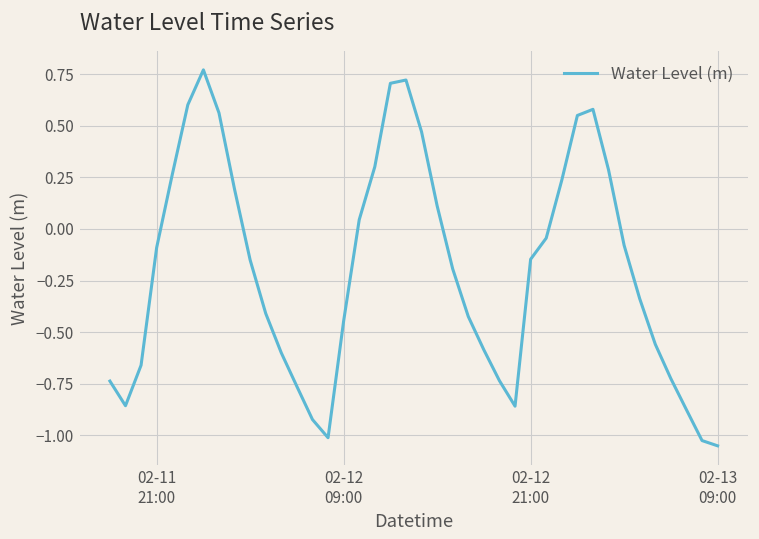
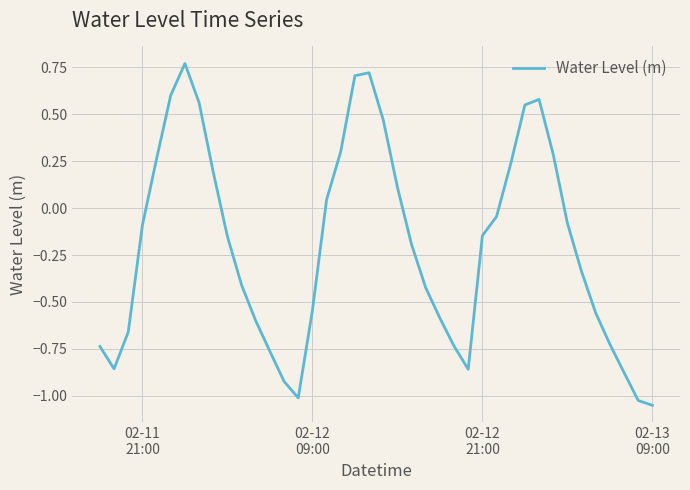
02-12 09:00: -0.45 -> -0.55
